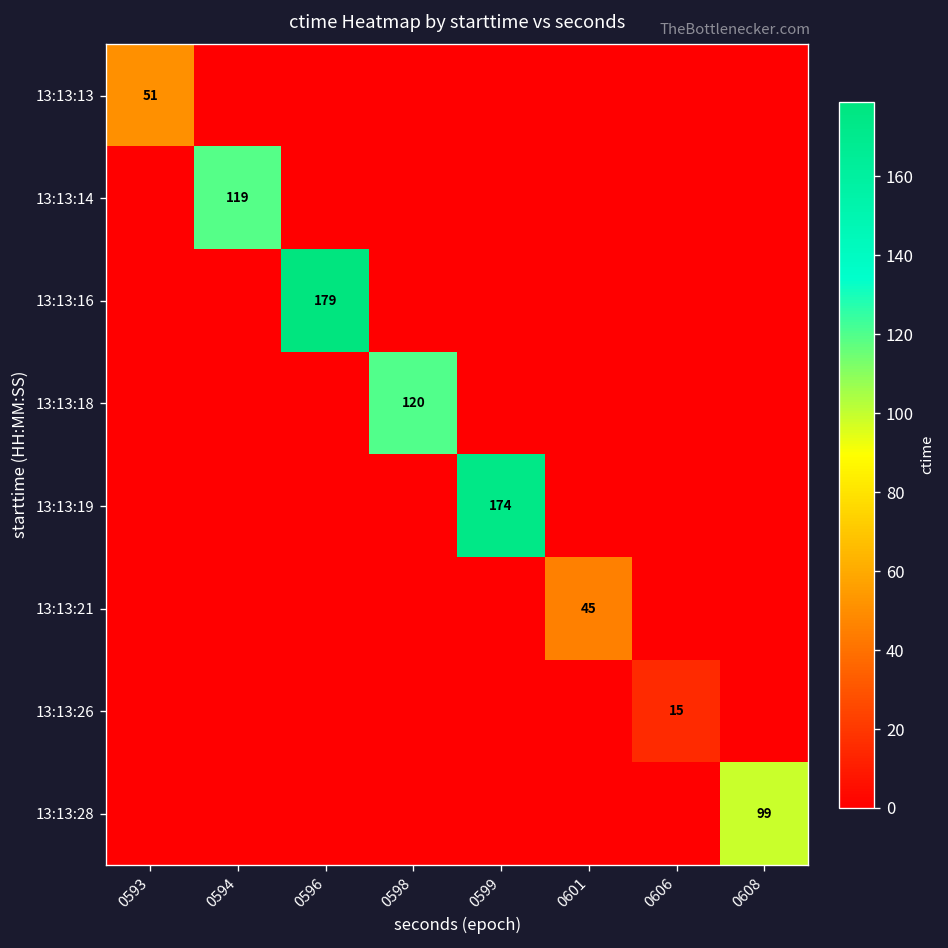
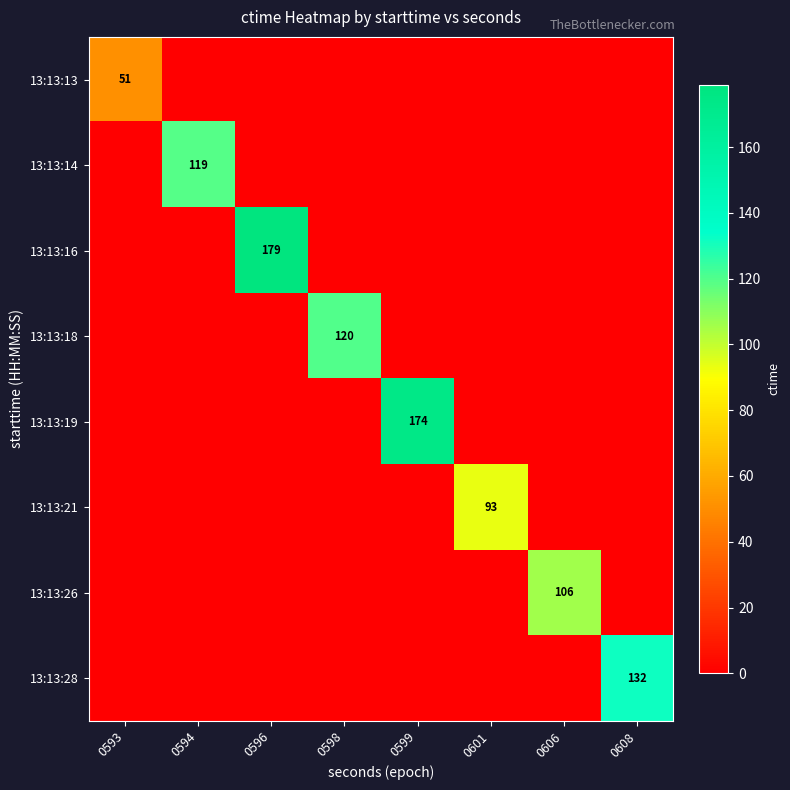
13:13:21, 0601: 45 -> 93
13:13:26, 0606: 15 -> 106
13:13:28, 0608: 99 -> 132
